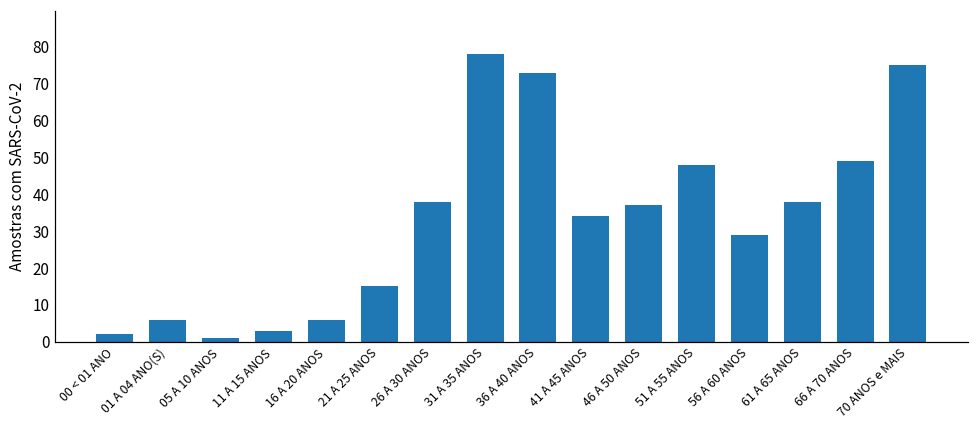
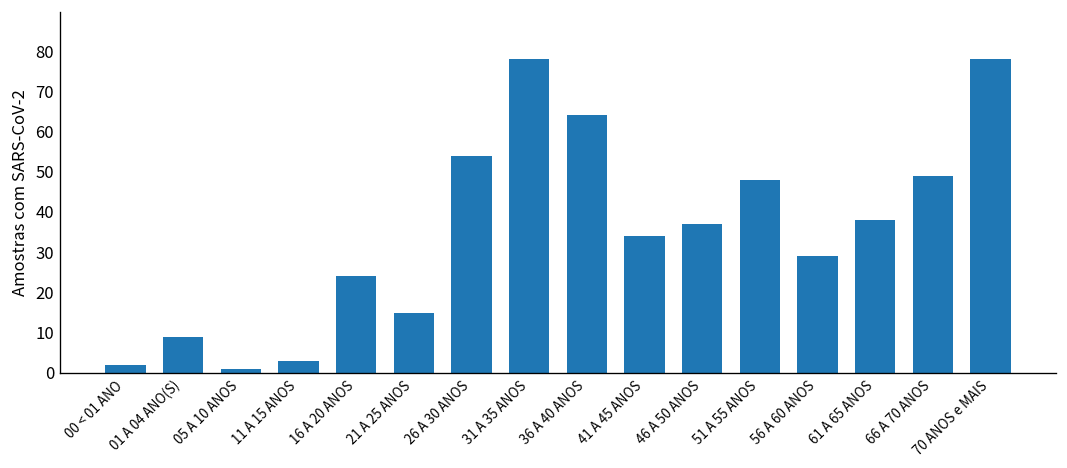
01 A 04 ANO(S): 6 -> 9
16 A 20 ANOS: 6 -> 24
26 A 30 ANOS: 38 -> 54
36 A 40 ANOS: 73 -> 64
70 ANOS e MAIS: 75 -> 78
